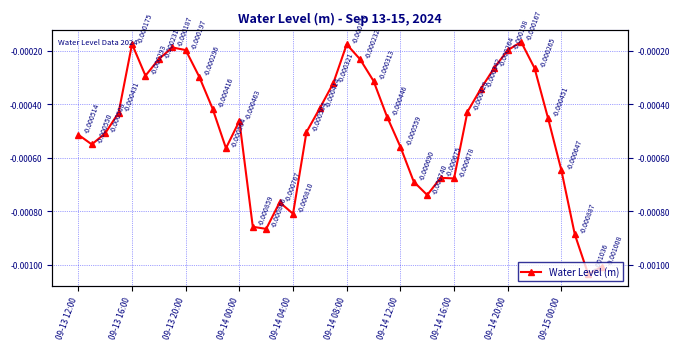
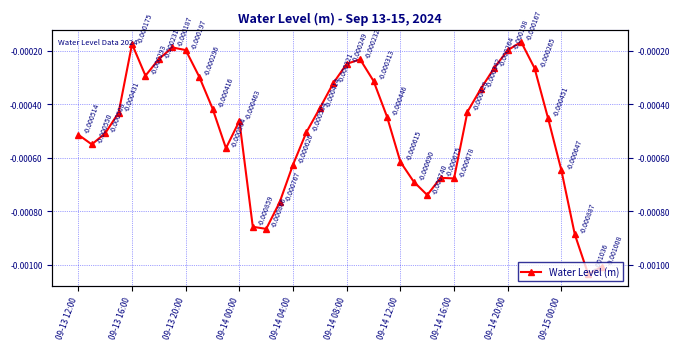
09-14 04:00: -0.000810 -> -0.000626
09-14 08:00: -0.000176 -> -0.000249
09-14 12:00: -0.000559 -> -0.000615
